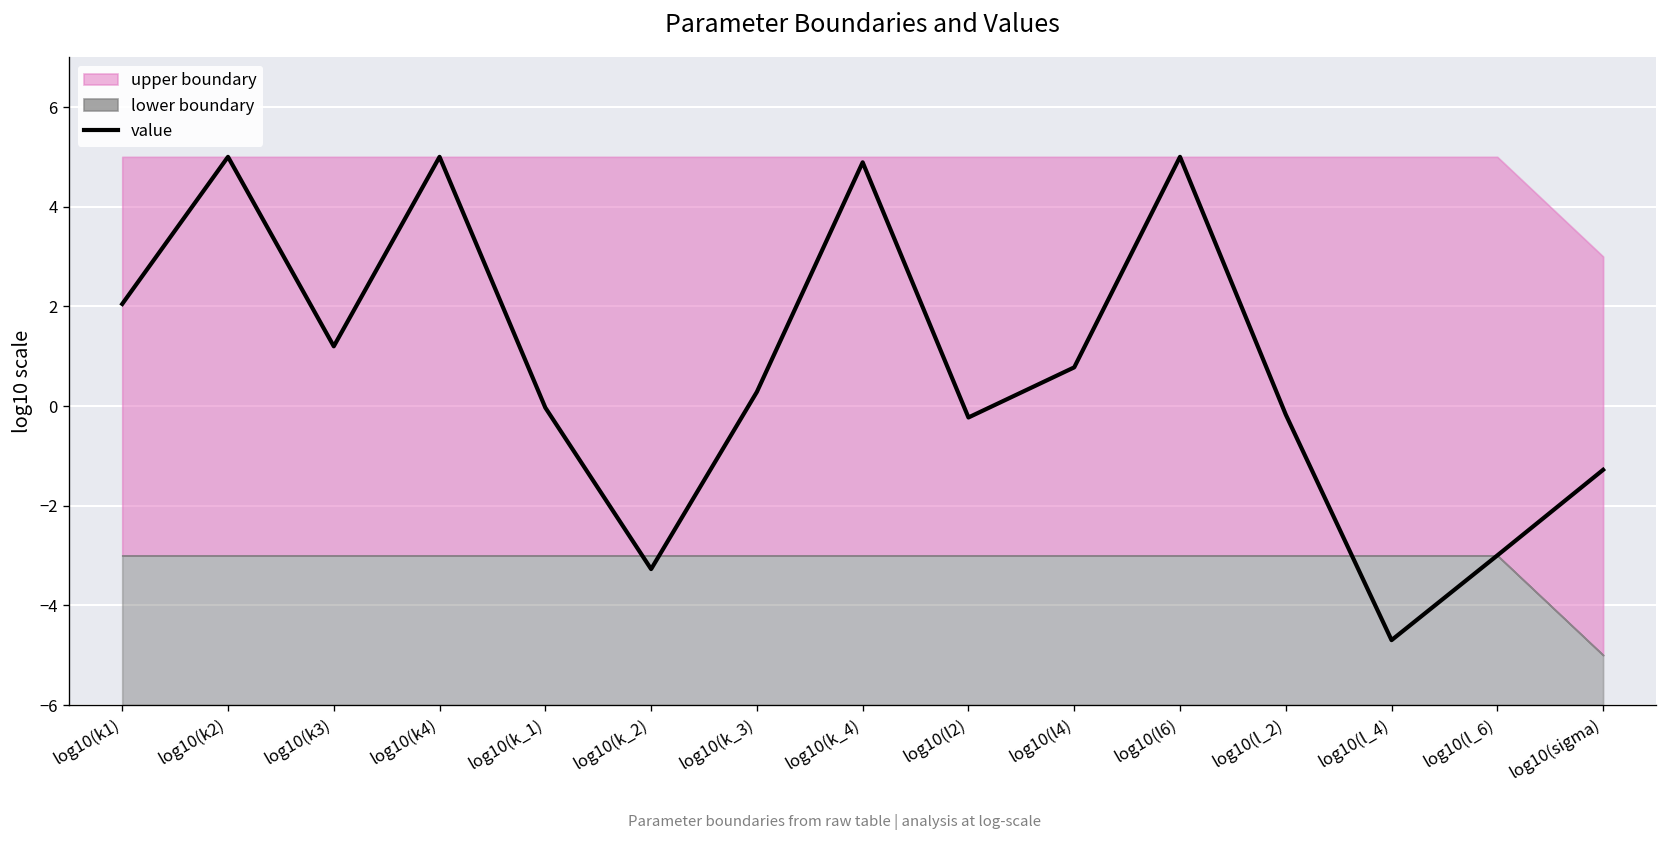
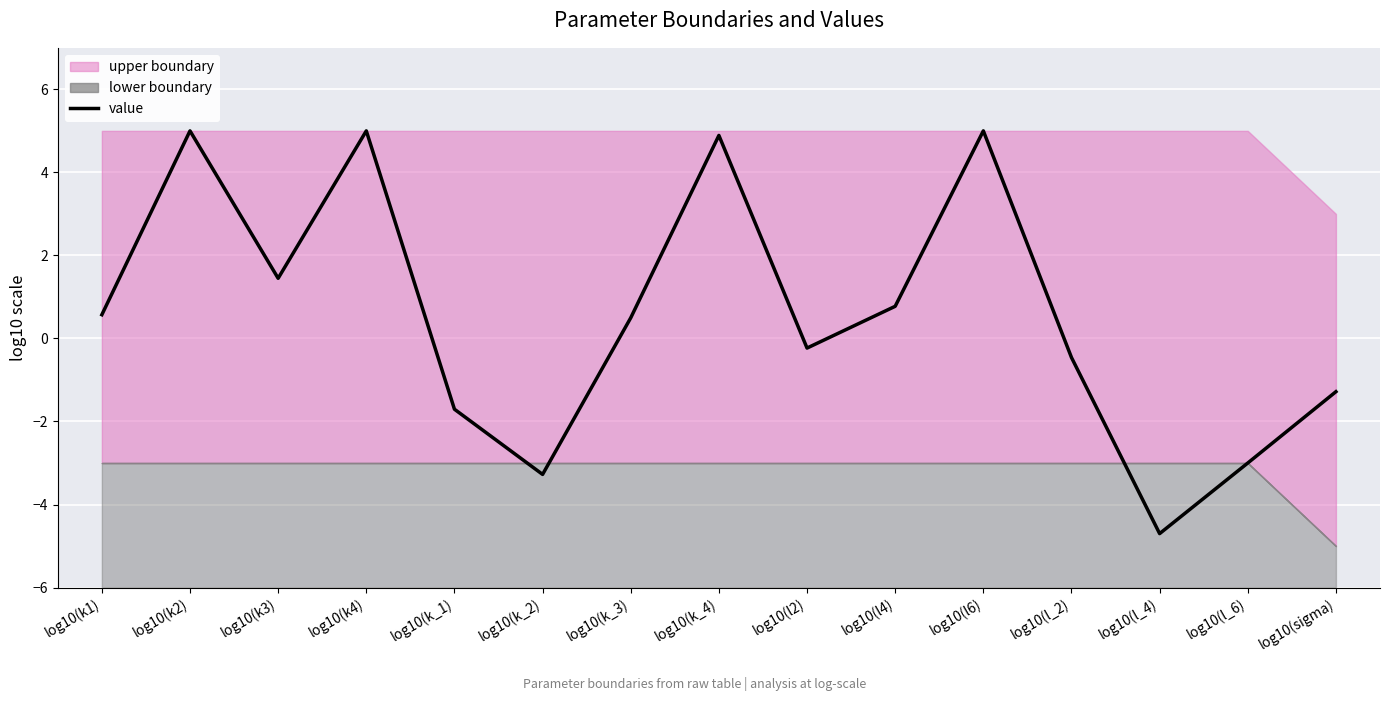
value, log10(k1): 2.0 -> 0.6
value, log10(k3): 1.2 -> 1.4
value, log10(k_1): 0.0 -> -1.7
value, log10(k_3): 0.3 -> 0.5
value, log10(l_2): -0.2 -> -0.5
